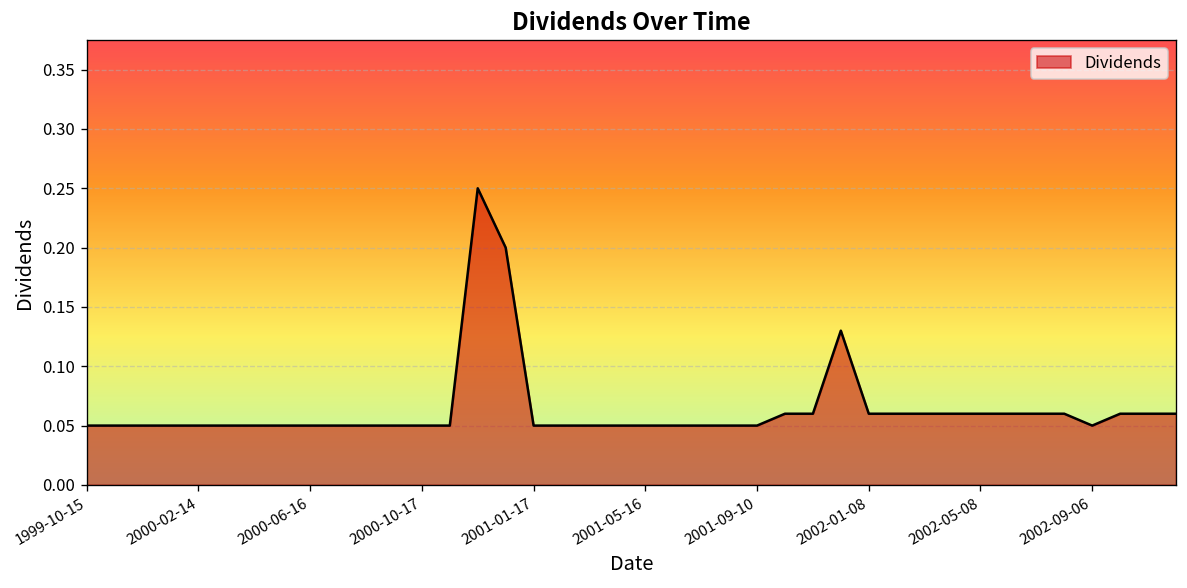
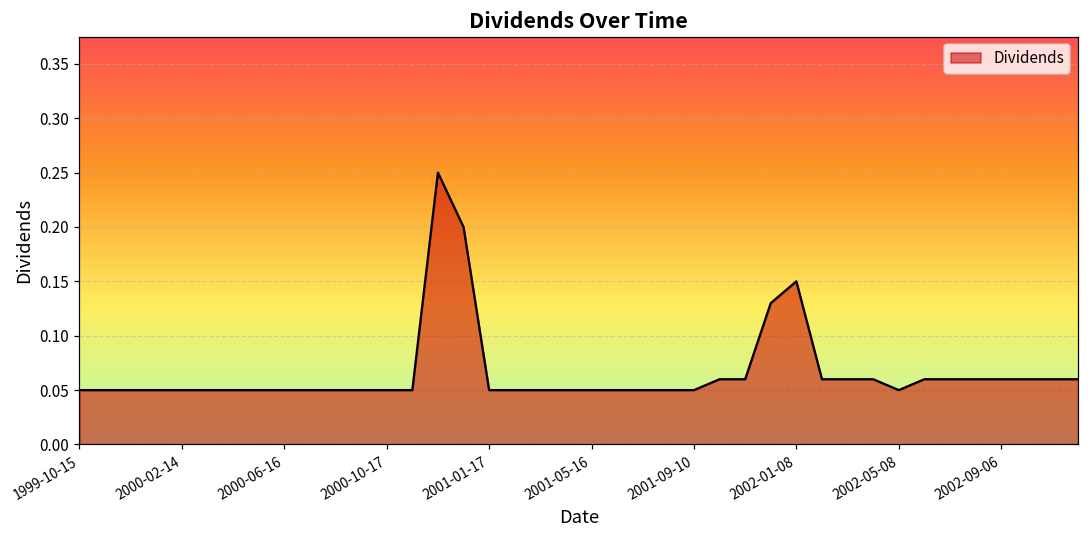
2002-01-08: 0.06 -> 0.15
2002-05-08: 0.06 -> 0.05
2002-09-06: 0.05 -> 0.06
